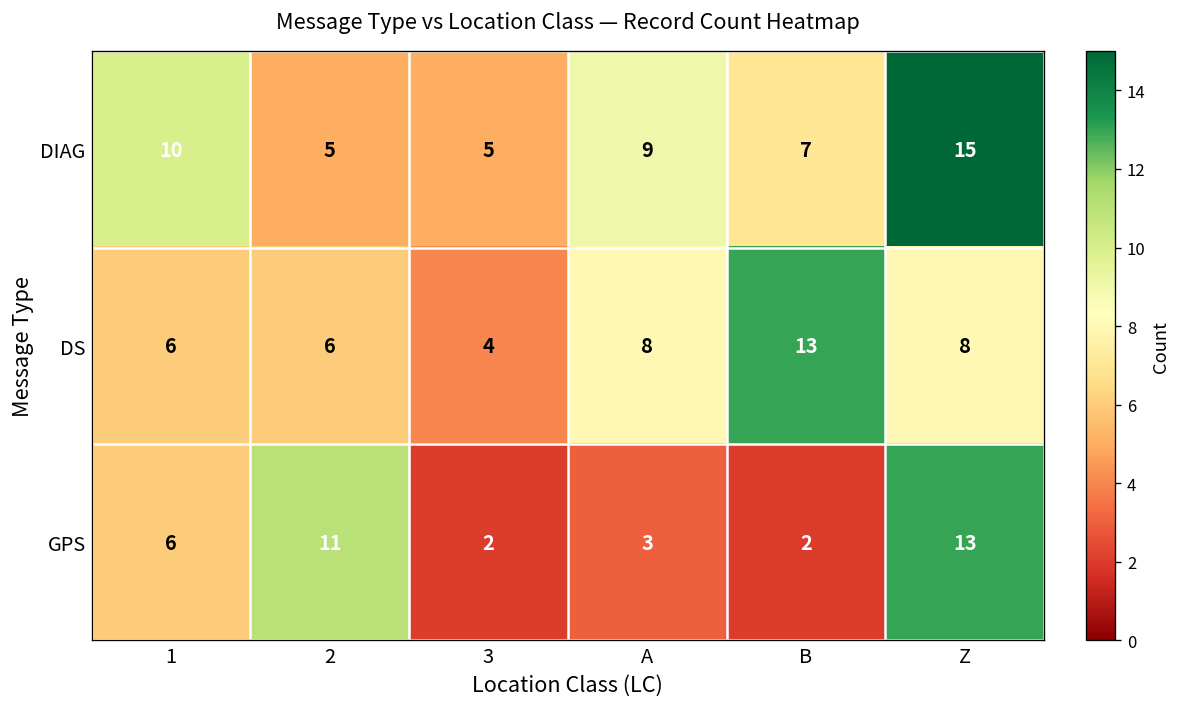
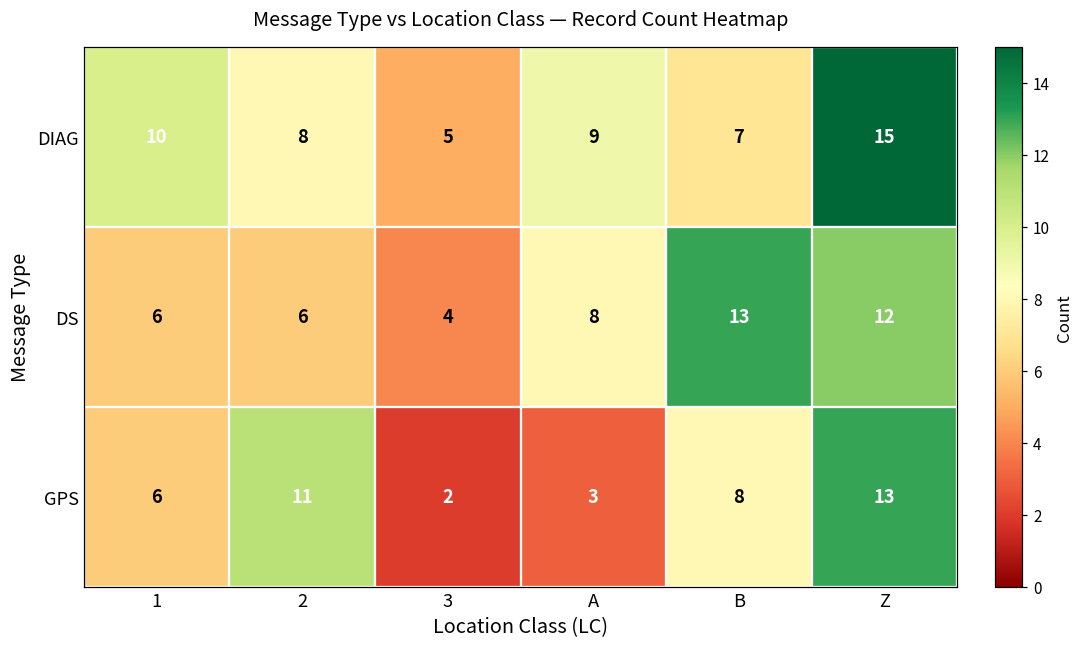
DIAG, 2: 5 -> 8
DS, Z: 8 -> 12
GPS, B: 2 -> 8
